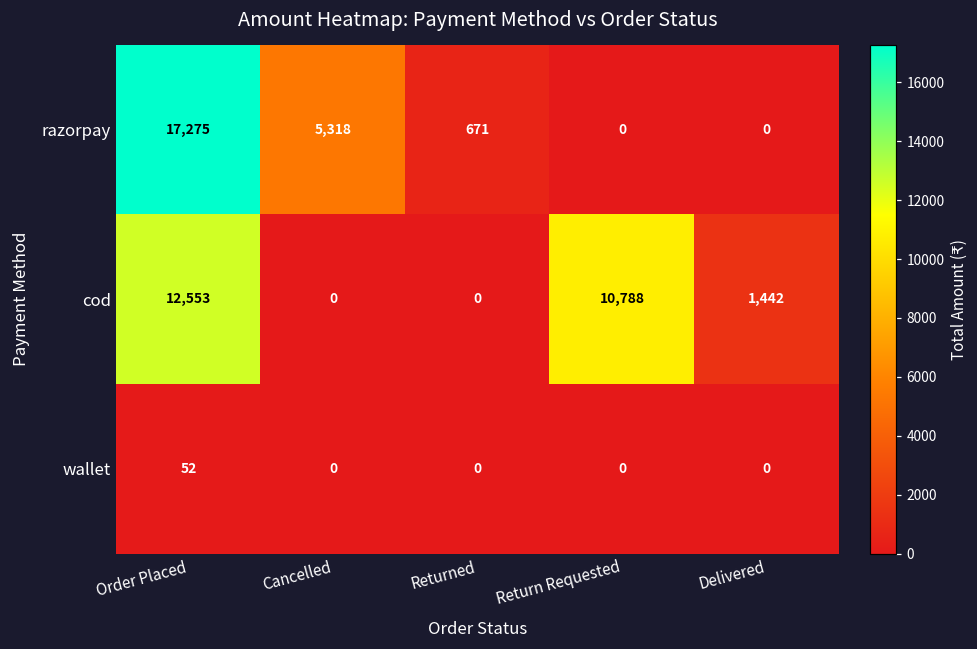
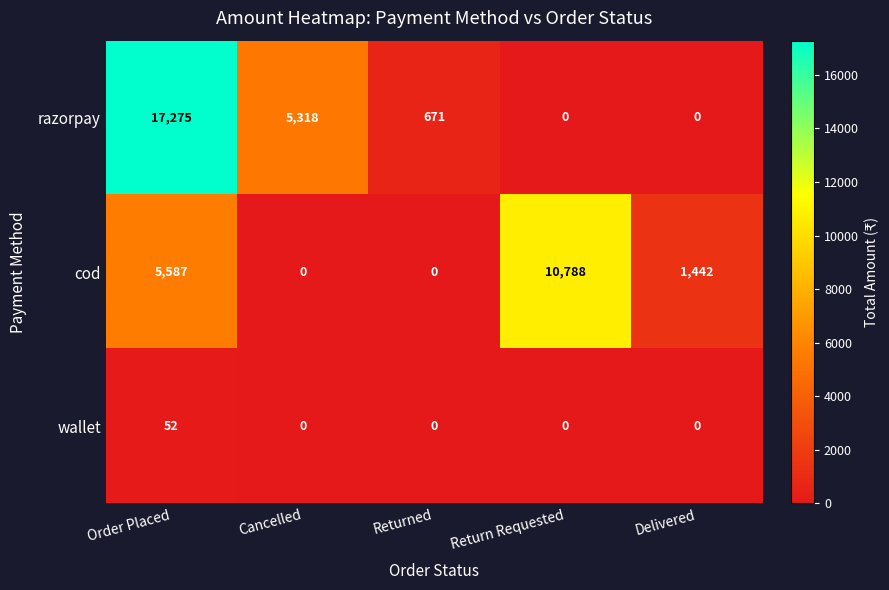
cod, Order Placed: 12,553 -> 5,587
